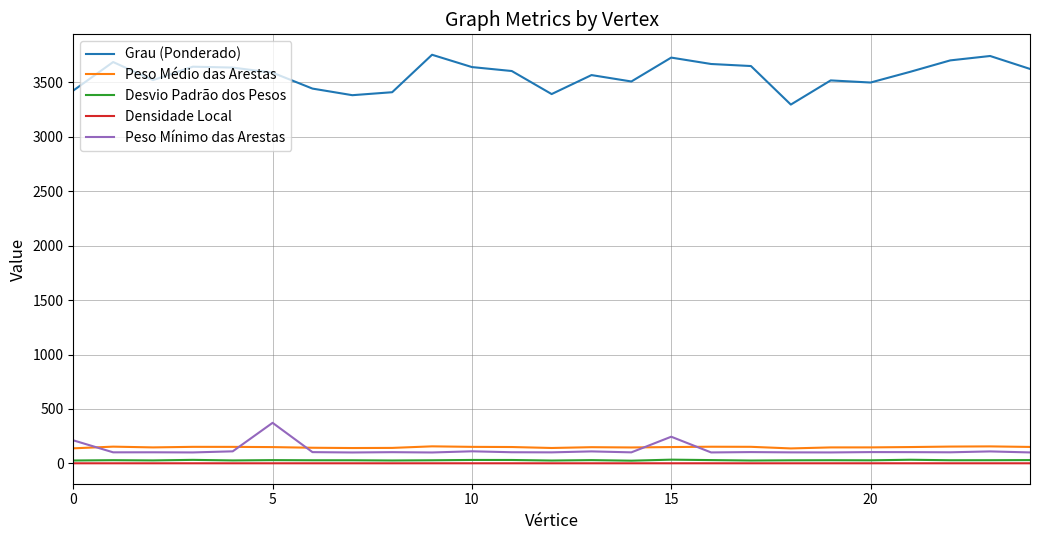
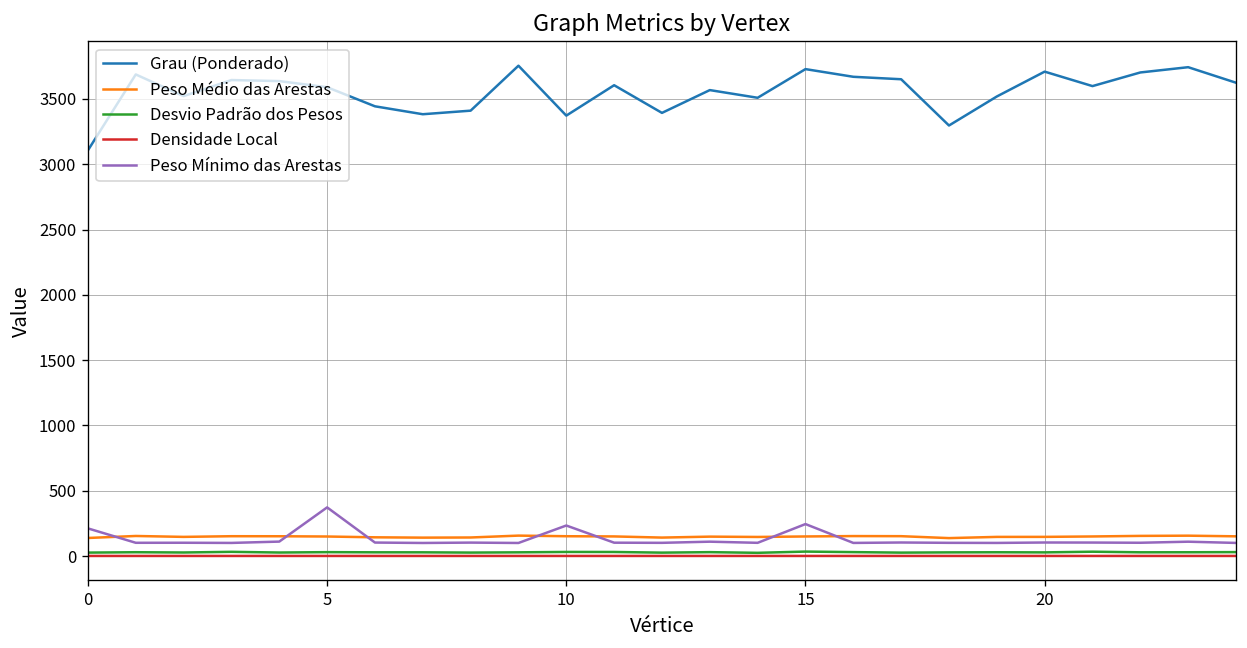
Grau (Ponderado), 0: 3430 -> 3110
Grau (Ponderado), 10: 3640 -> 3370
Peso Mínimo das Arestas, 10: 110 -> 230
Grau (Ponderado), 20: 3500 -> 3710
